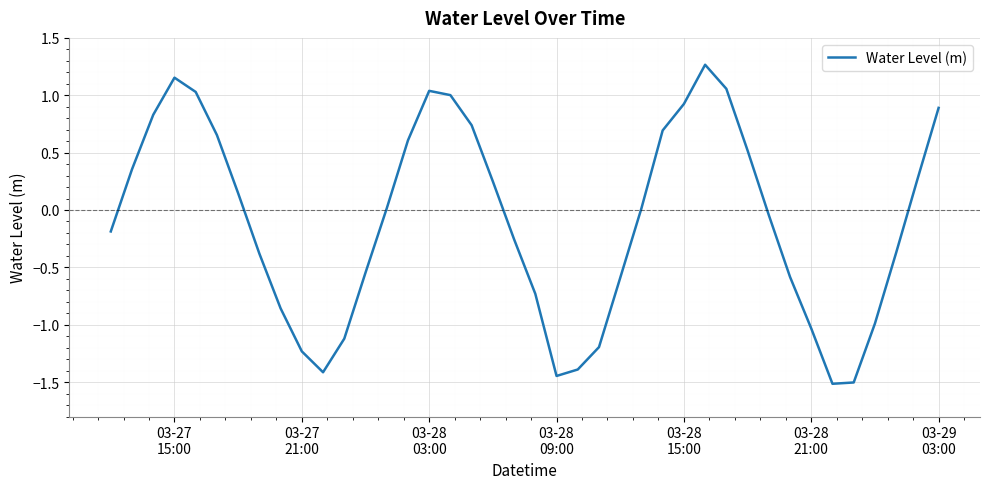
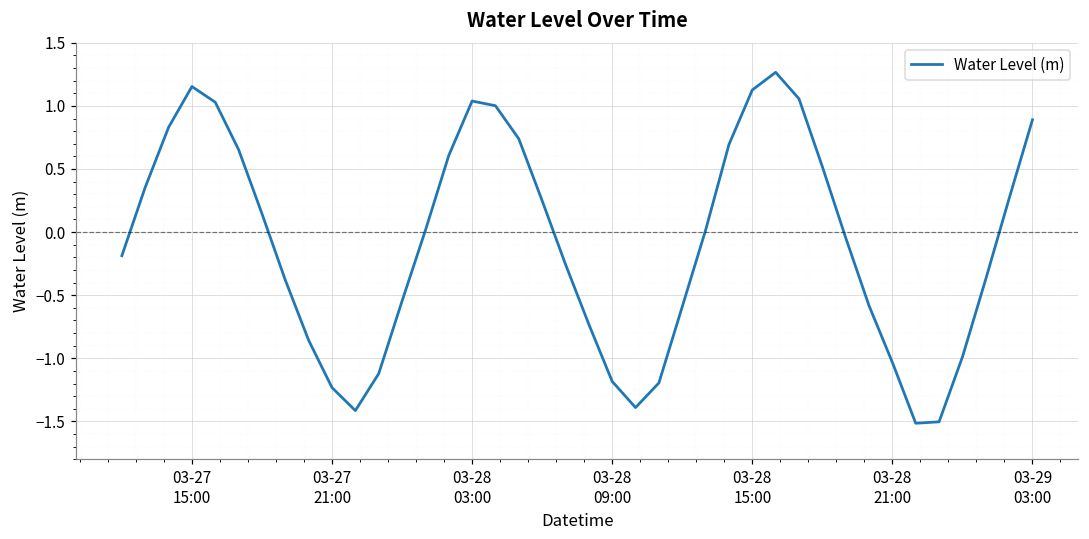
03-28 09:00: -1.45 -> -1.18
03-28 15:00: 0.92 -> 1.13
